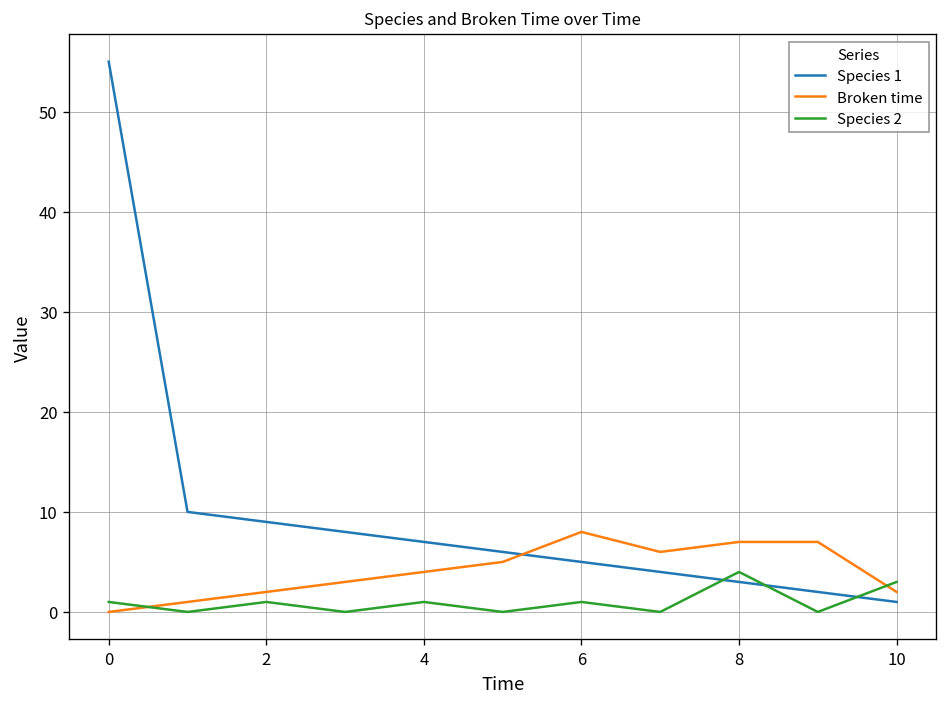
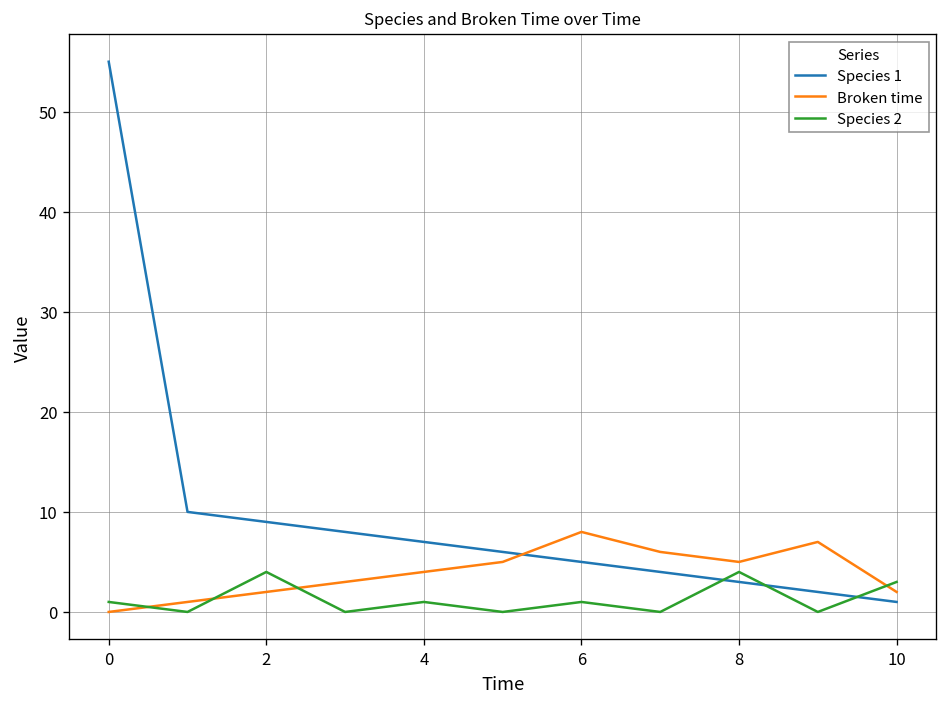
Species 2, 2: 1 -> 4
Broken time, 8: 7 -> 5
